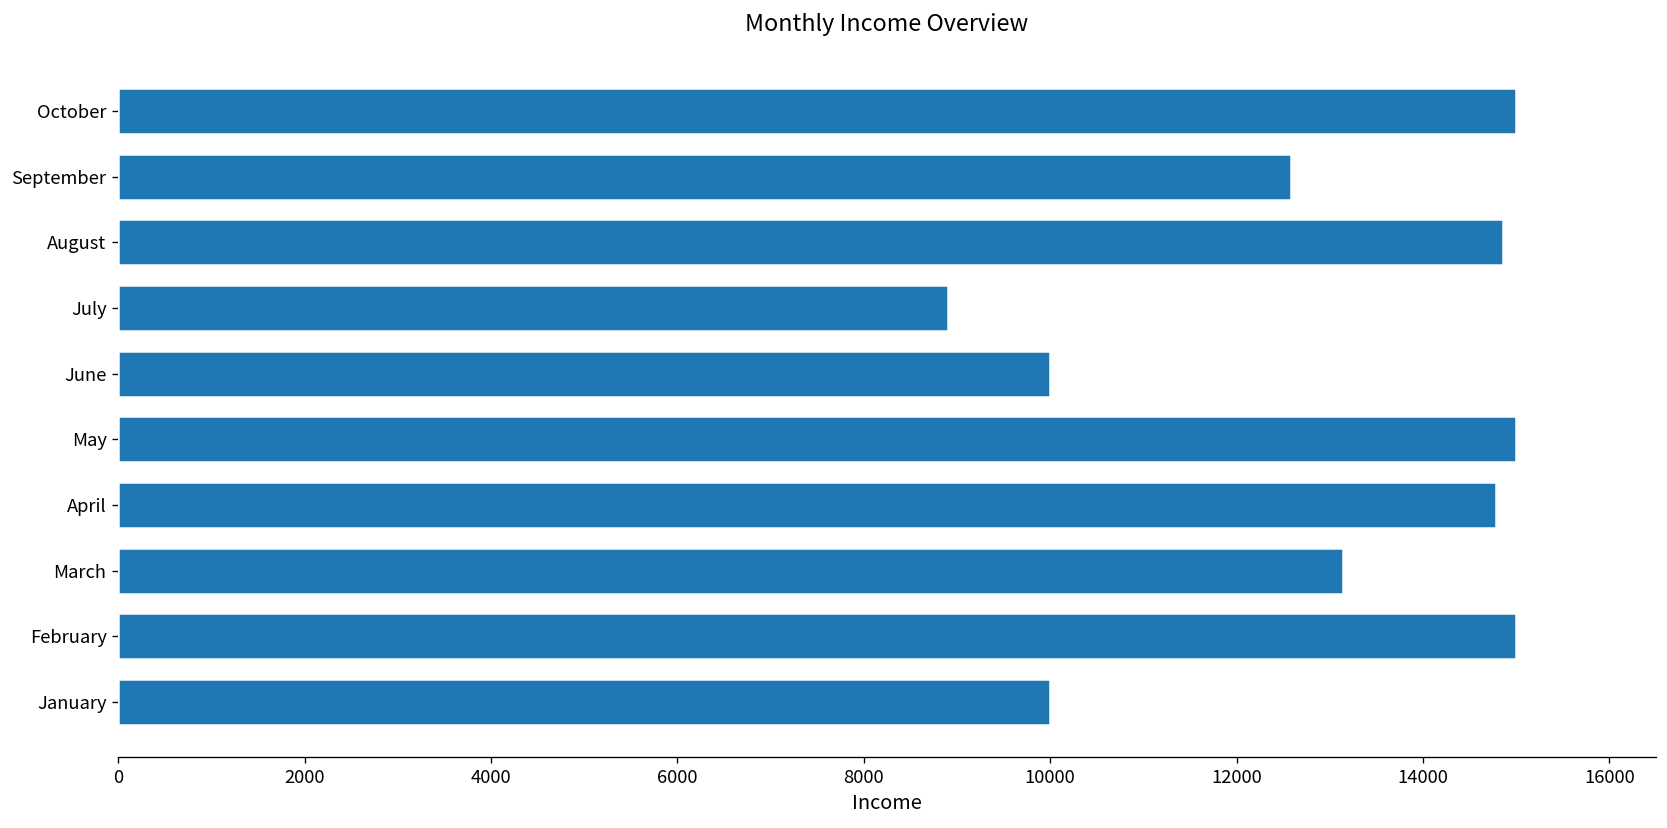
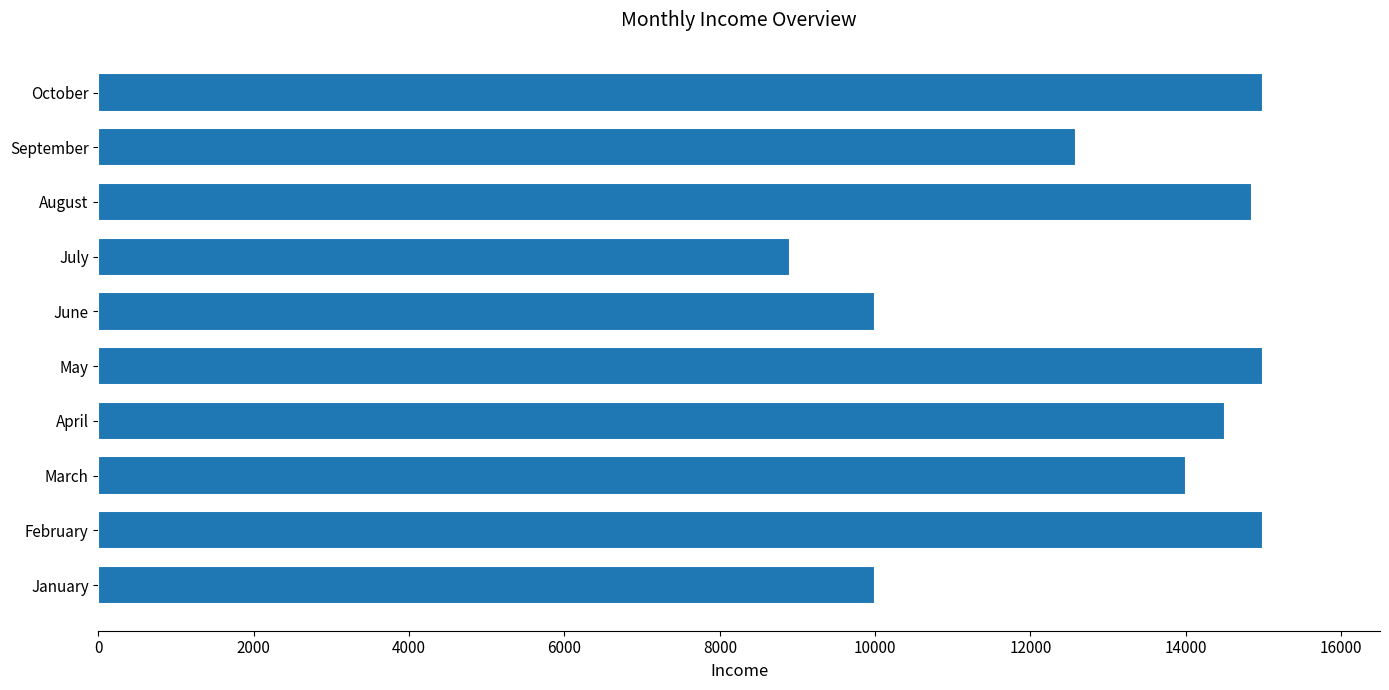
April: 14800 -> 14500
March: 13100 -> 14000
